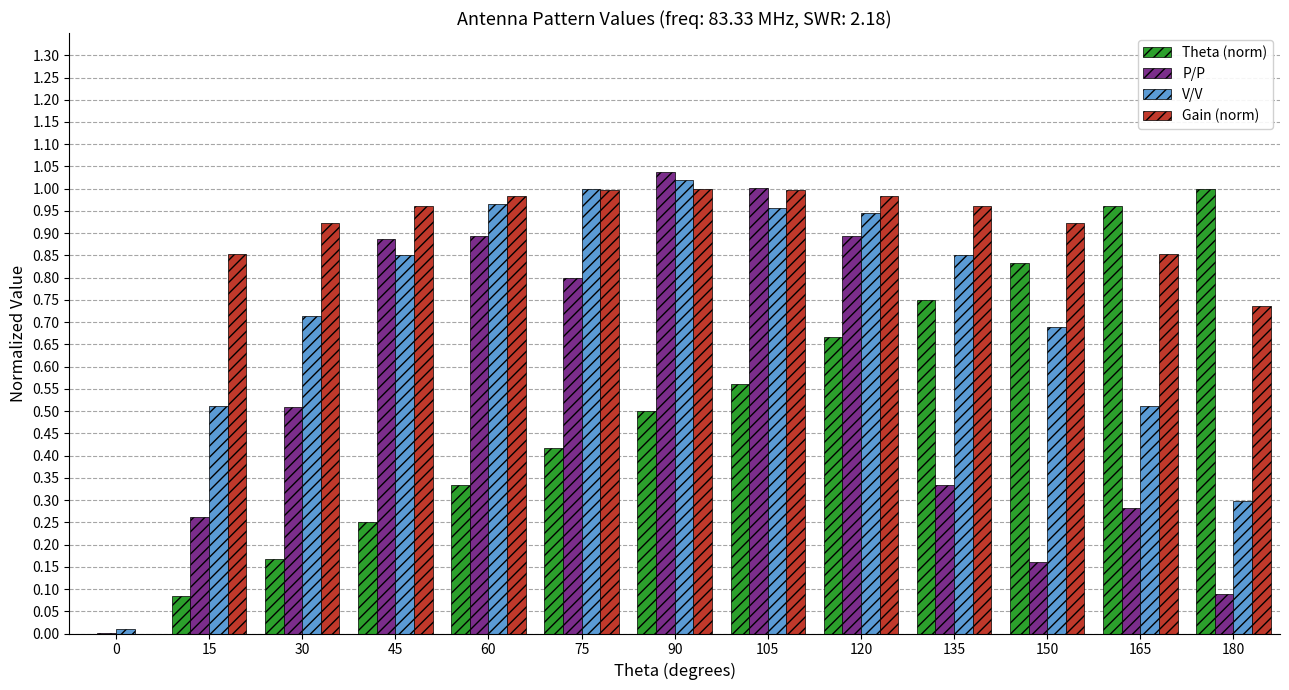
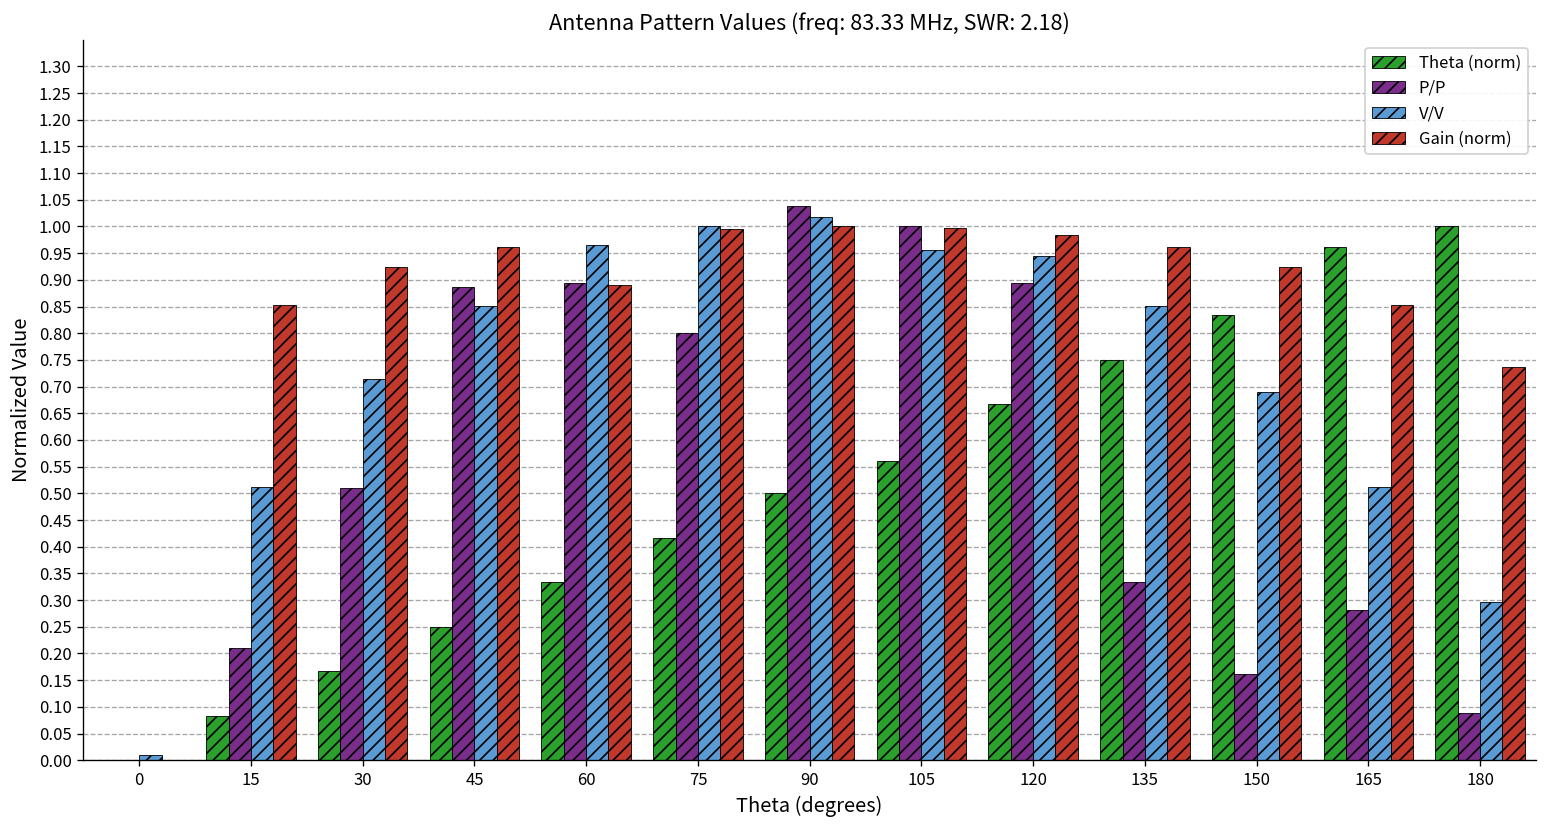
P/P, 15: 0.26 -> 0.21
Gain (norm), 60: 0.98 -> 0.89
